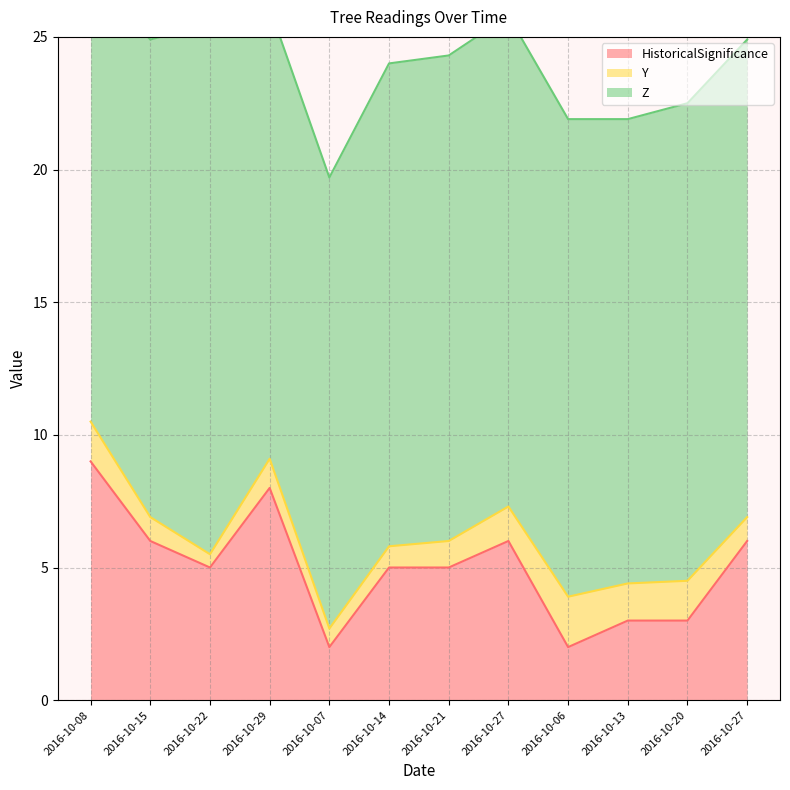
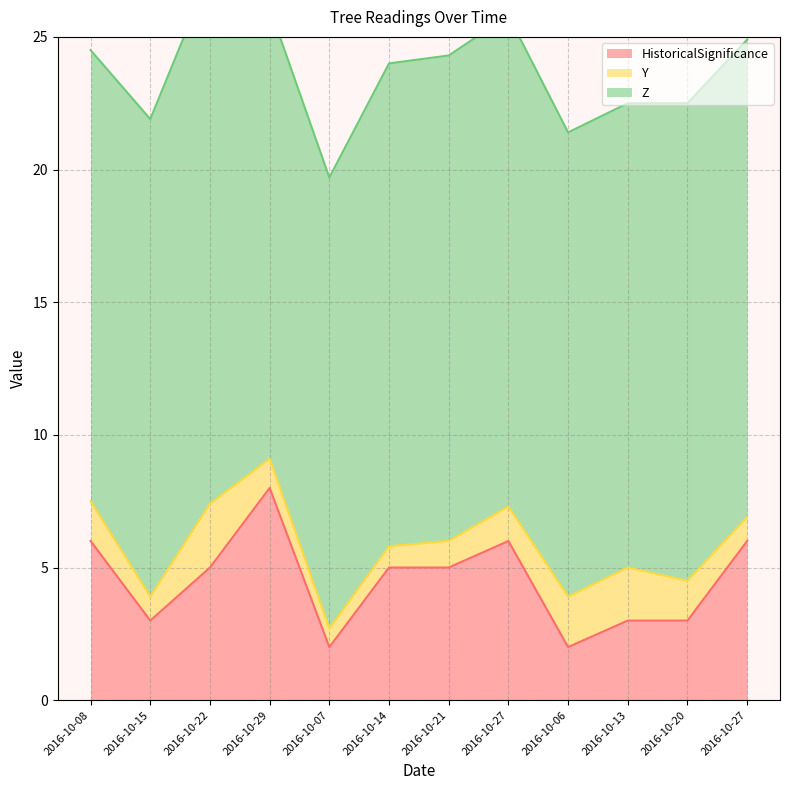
HistoricalSignificance, 2016-10-08: 9 -> 6
HistoricalSignificance, 2016-10-15: 6 -> 3
Y, 2016-10-22: 0.5 -> 2.4
Z, 2016-10-06: 18.0 -> 17.5
Y, 2016-10-13: 1.4 -> 2.0
